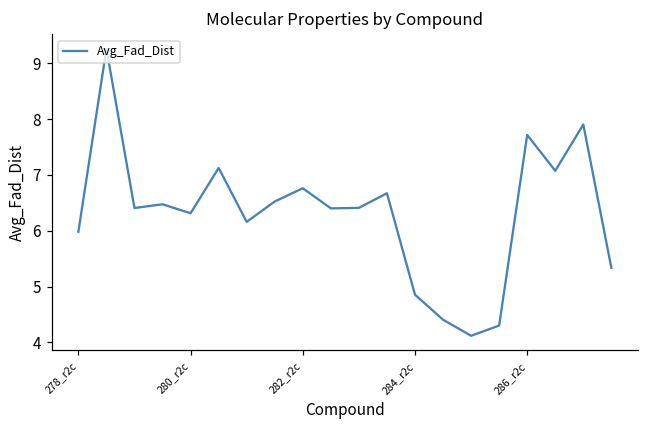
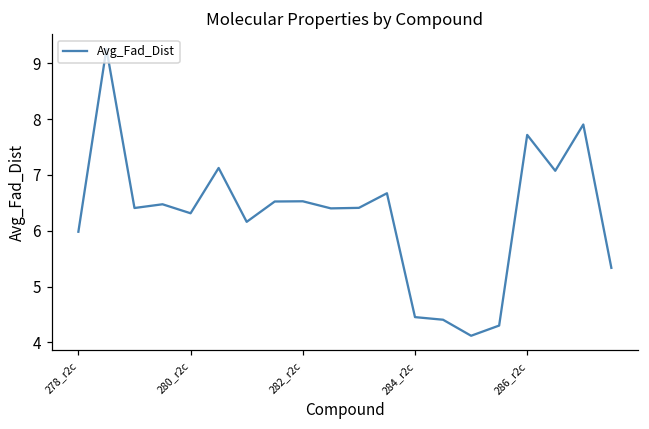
282_r2c: 6.8 -> 6.5
284_r2c: 4.9 -> 4.5
